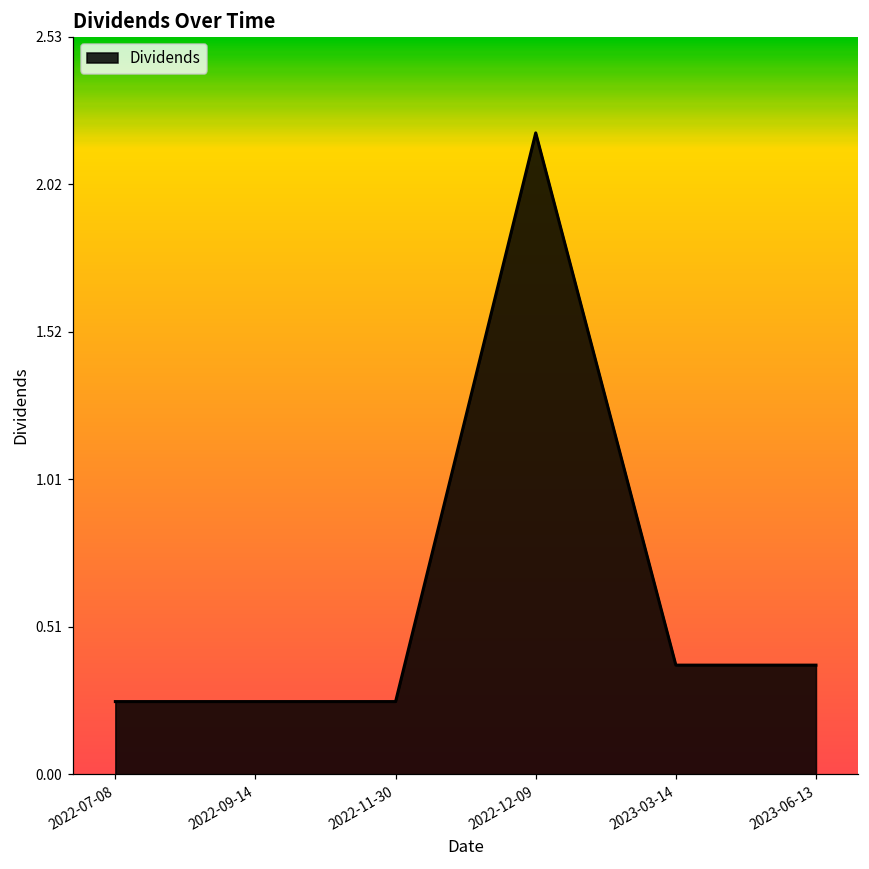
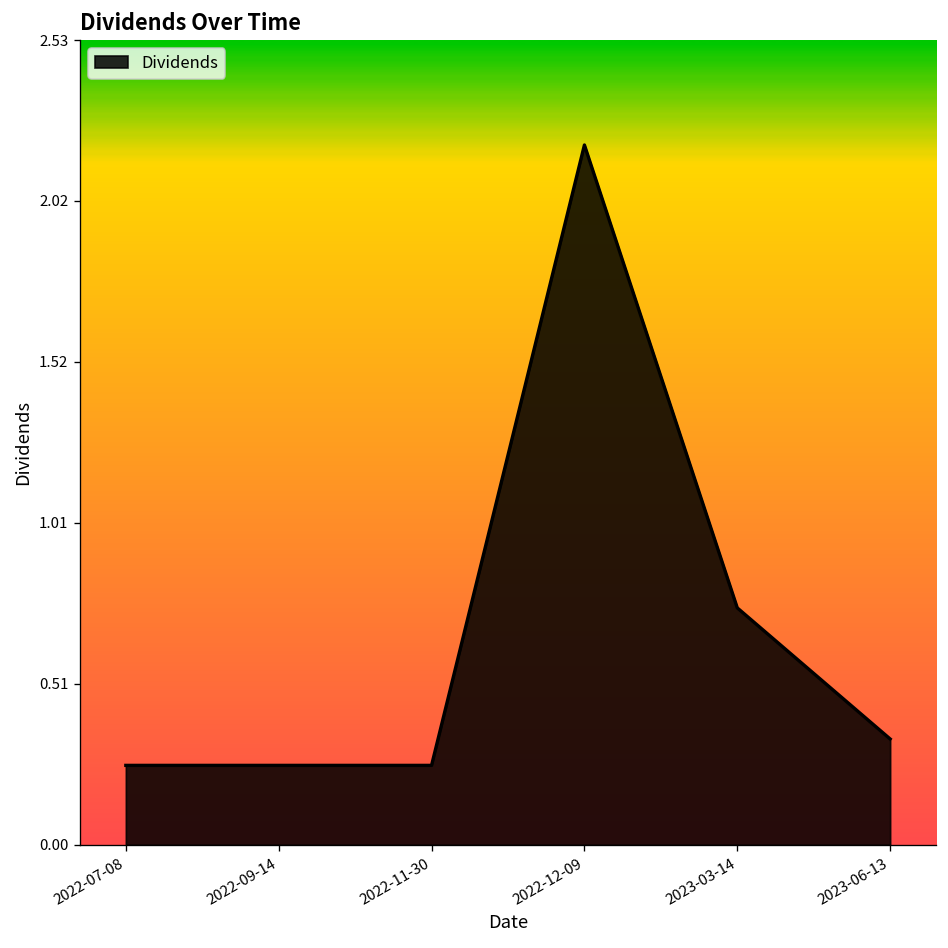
2023-03-14: 0.38 -> 0.75
2023-06-13: 0.38 -> 0.33
